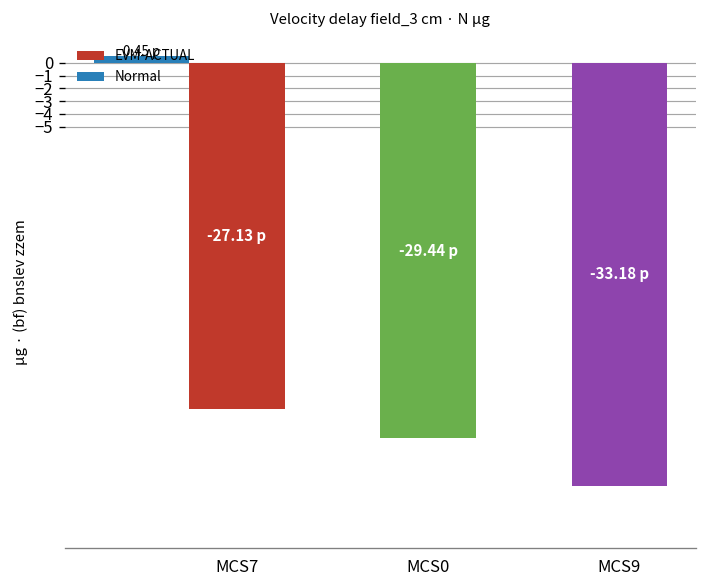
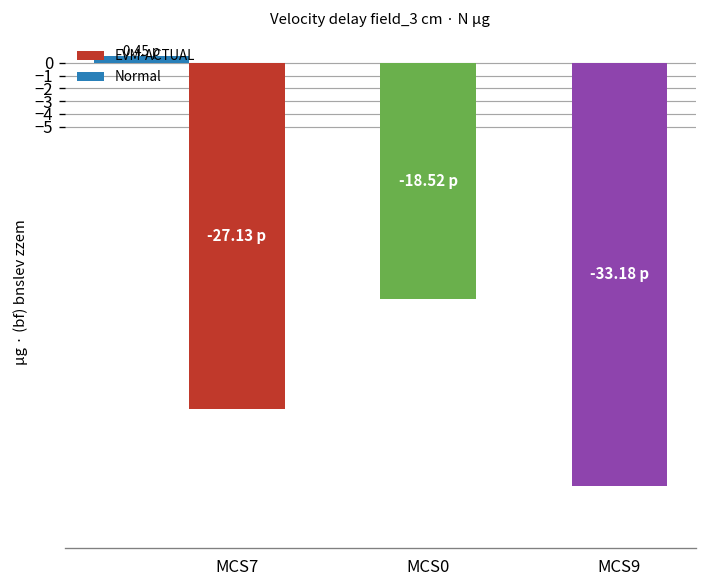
EVM-ACTUAL, MCS0: -29.44 -> -18.52
